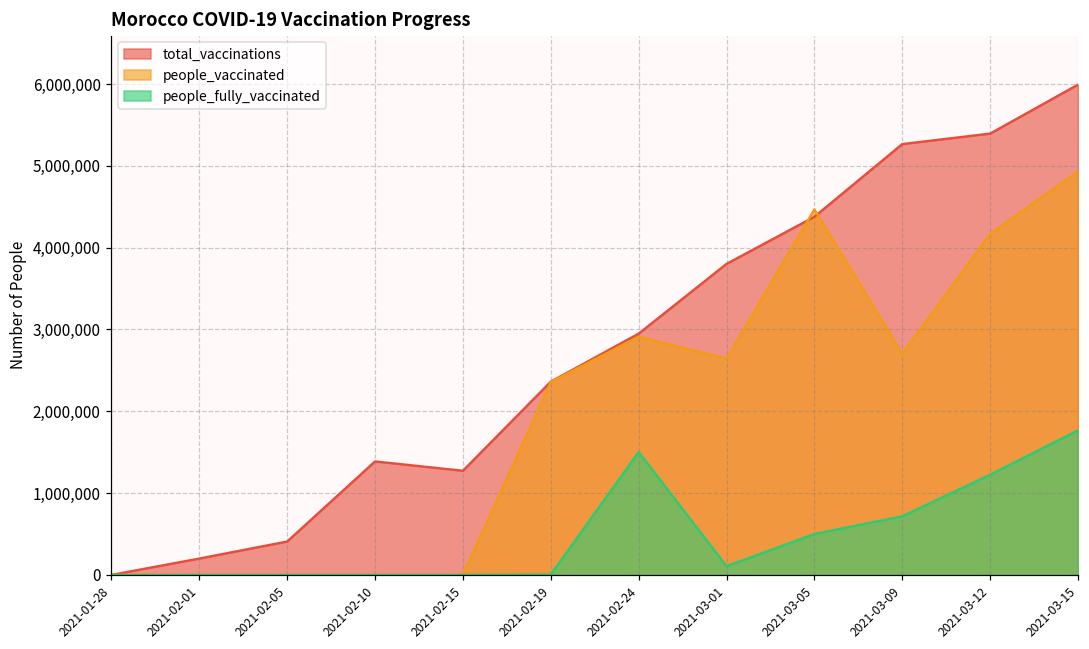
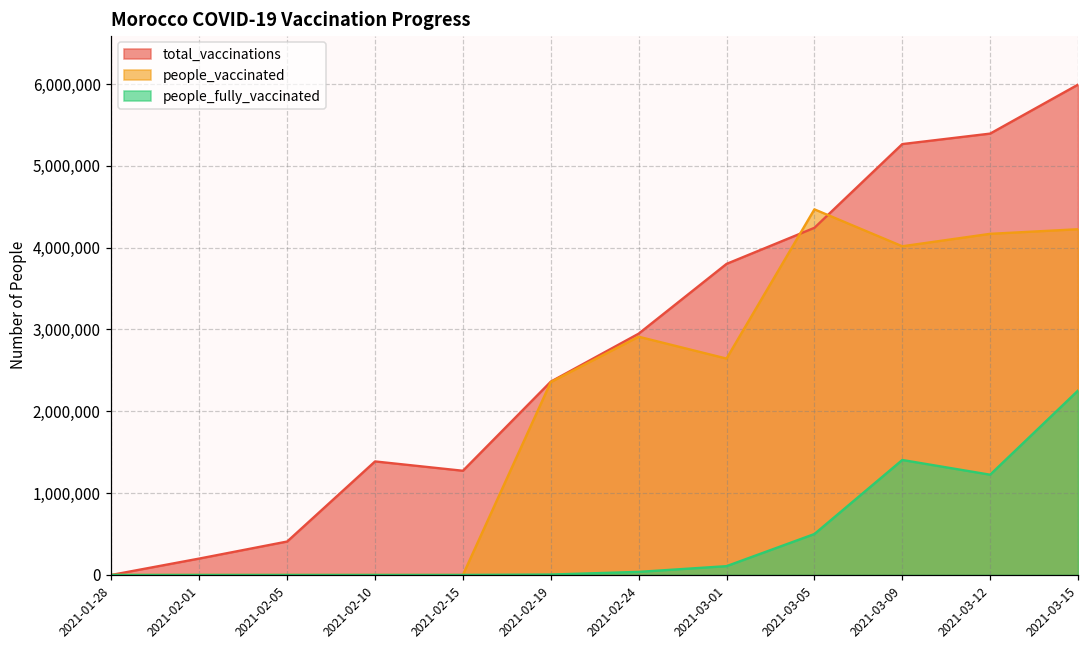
people_fully_vaccinated, 2021-02-24: 1,500,000 -> 0
total_vaccinations, 2021-03-05: 4,400,000 -> 4,200,000
people_vaccinated, 2021-03-09: 2,700,000 -> 4,000,000
people_fully_vaccinated, 2021-03-09: 700,000 -> 1,400,000
people_vaccinated, 2021-03-15: 4,900,000 -> 4,200,000
people_fully_vaccinated, 2021-03-15: 1,800,000 -> 2,300,000
